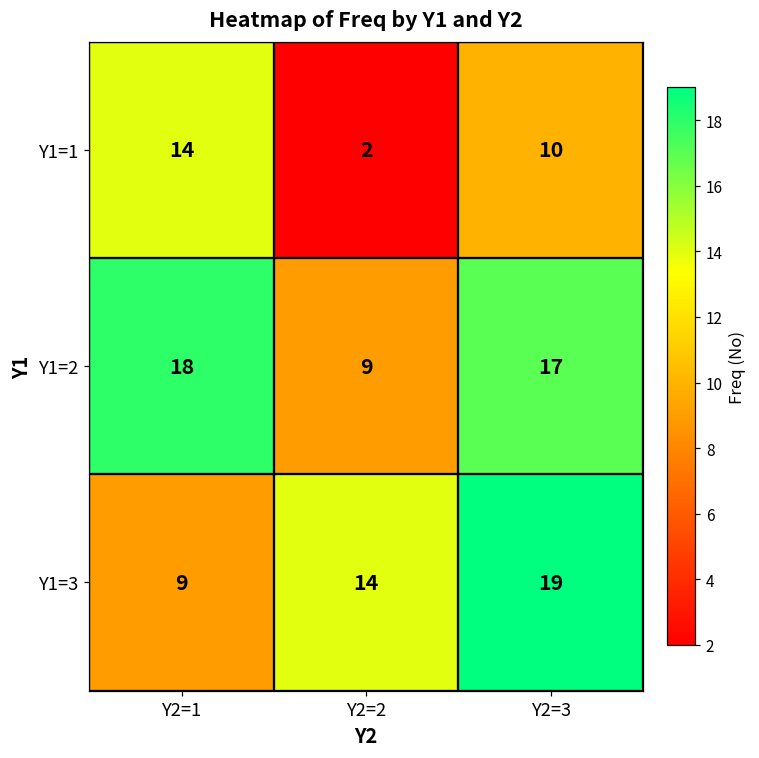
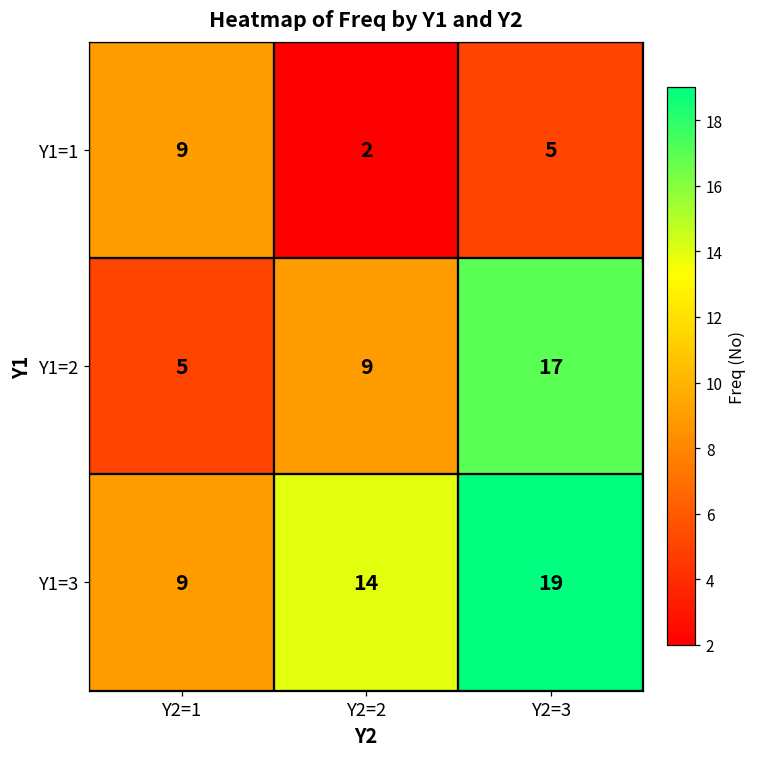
Y1=1, Y2=1: 14 -> 9
Y1=1, Y2=3: 10 -> 5
Y1=2, Y2=1: 18 -> 5
